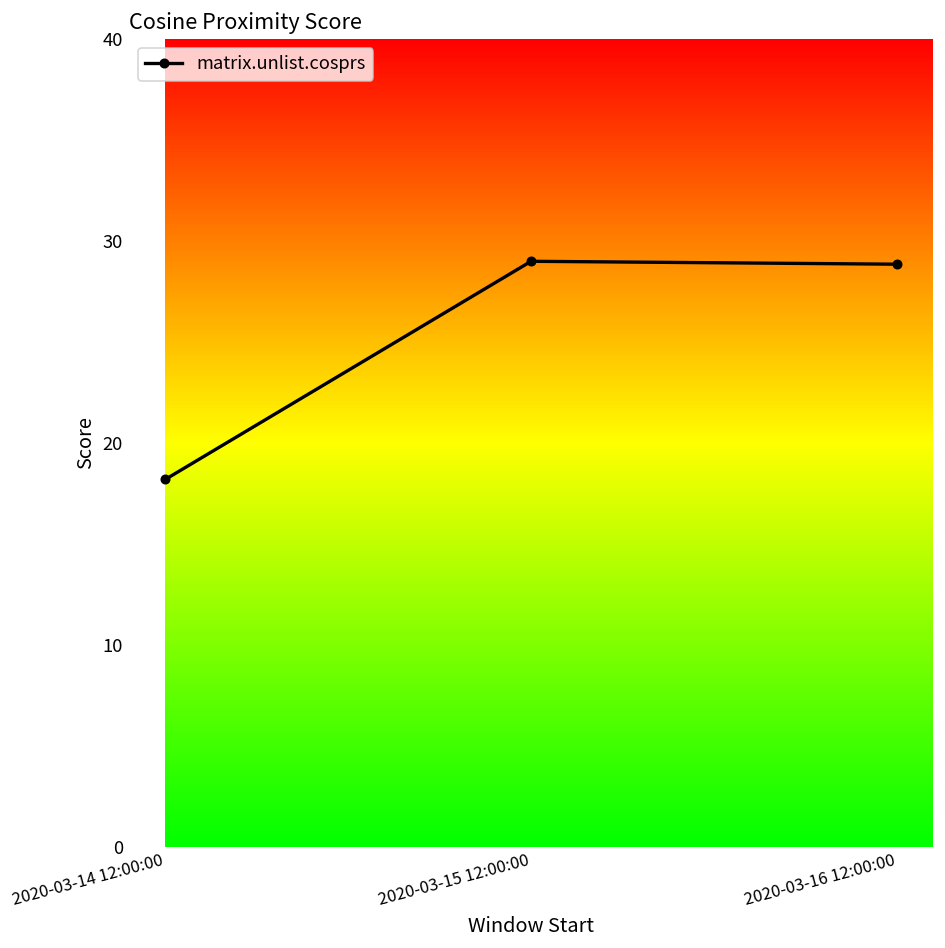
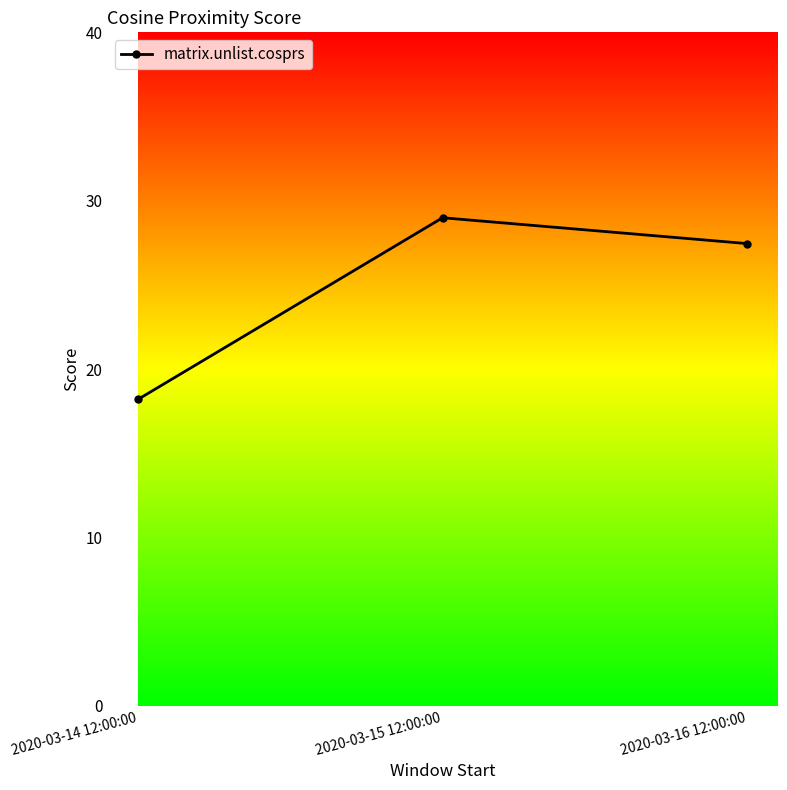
2020-03-16 12:00:00: 28.8 -> 27.5
